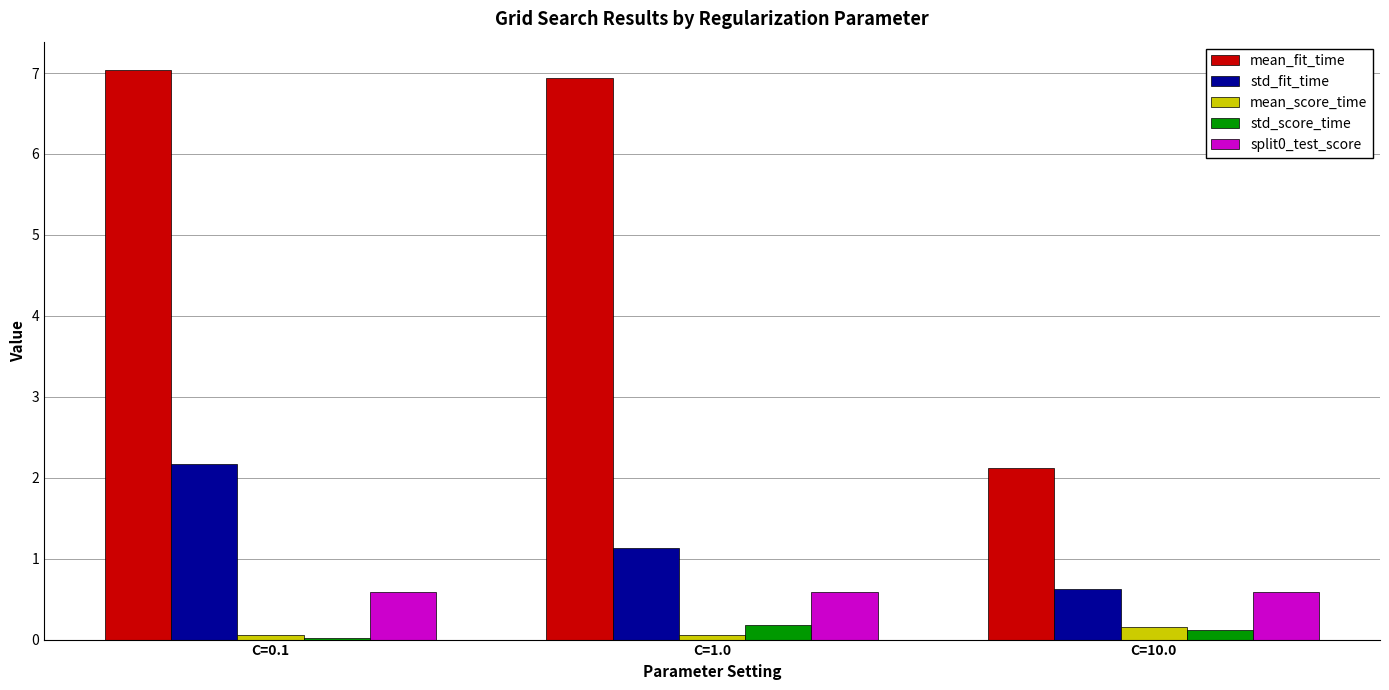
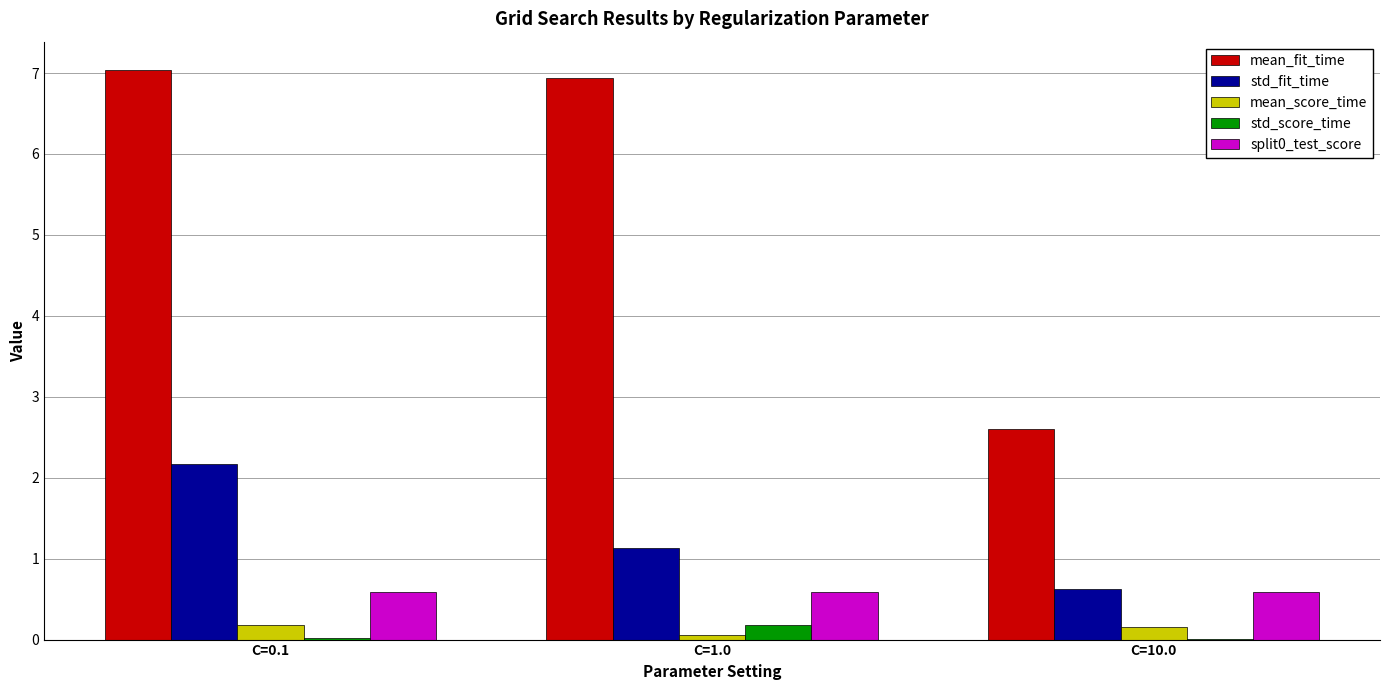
mean_score_time, C=0.1: 0.1 -> 0.2
mean_fit_time, C=10.0: 2.1 -> 2.6
std_score_time, C=10.0: 0.1 -> 0.0
